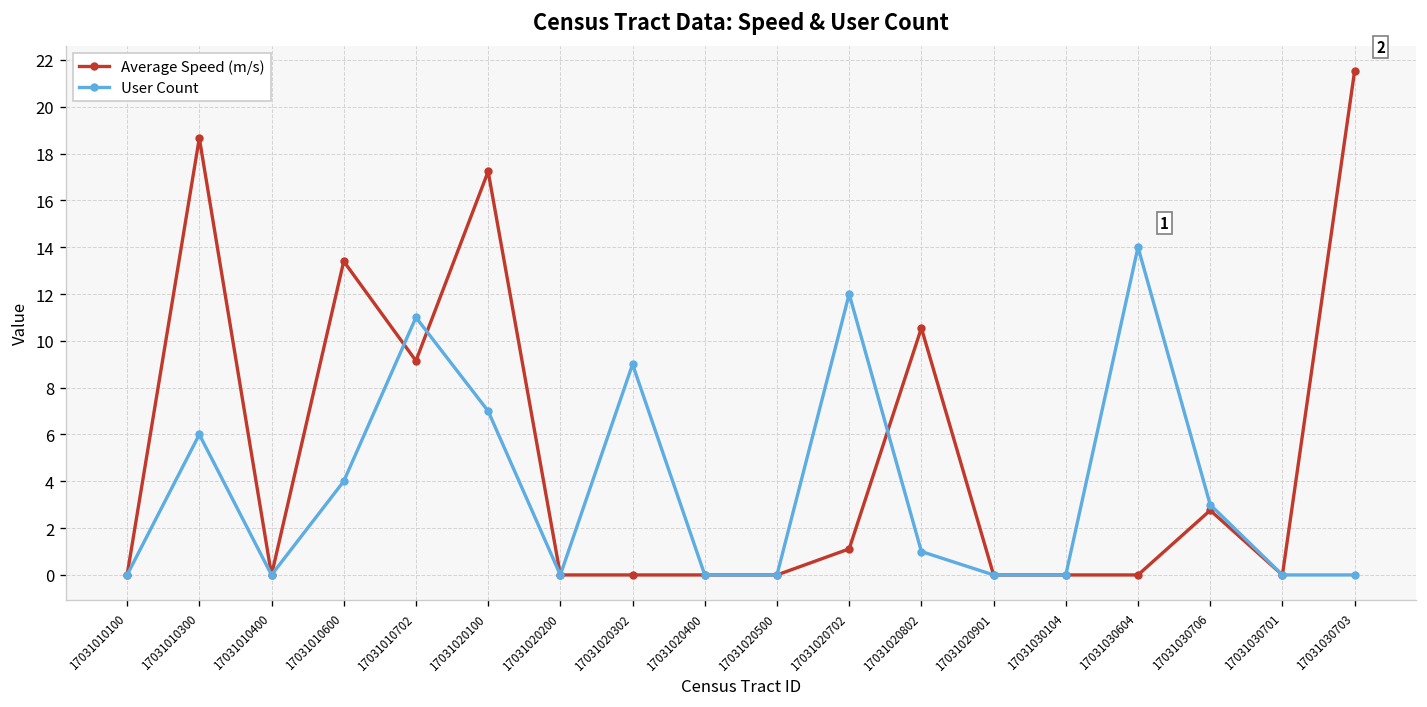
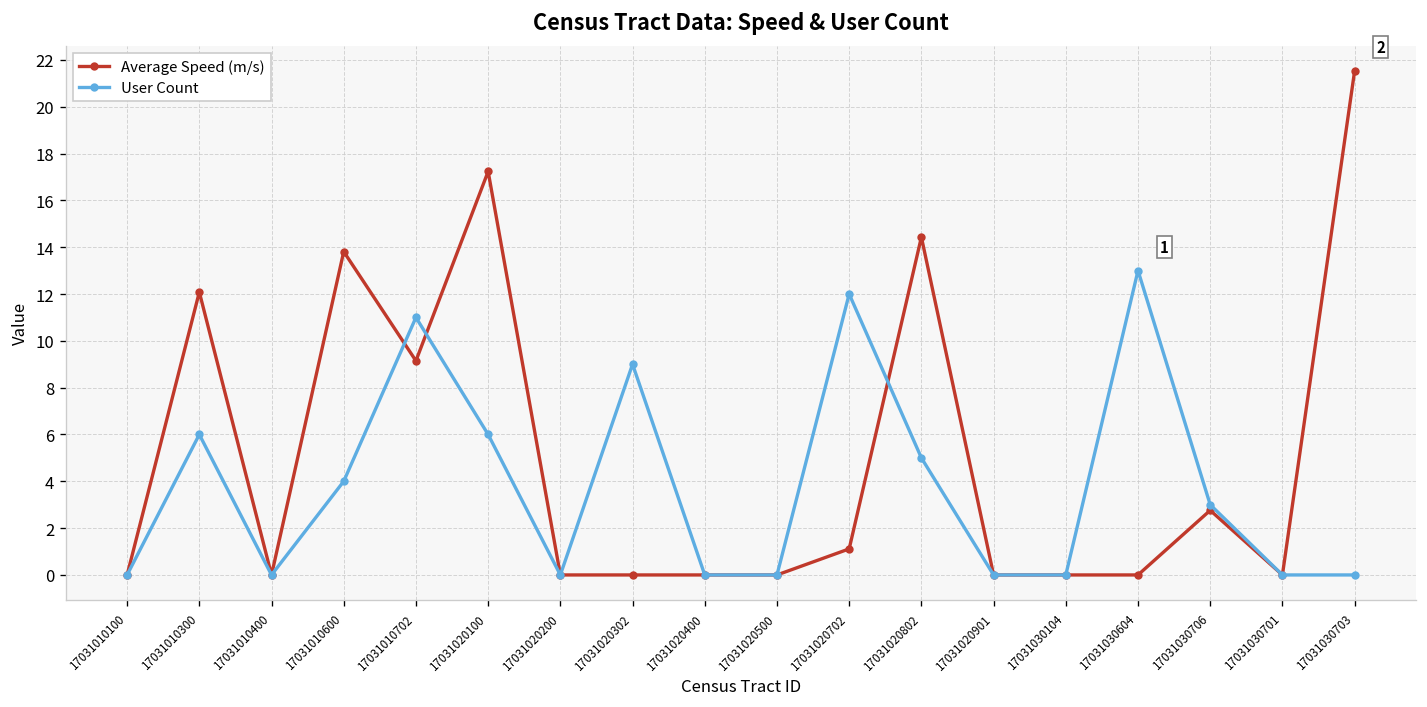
Average Speed (m/s), 17031010300: 18.7 -> 12.1
Average Speed (m/s), 17031010600: 13.4 -> 13.8
User Count, 17031020100: 7 -> 6
Average Speed (m/s), 17031020802: 10.5 -> 14.4
User Count, 17031020802: 1 -> 5
User Count, 17031030604: 14 -> 13
